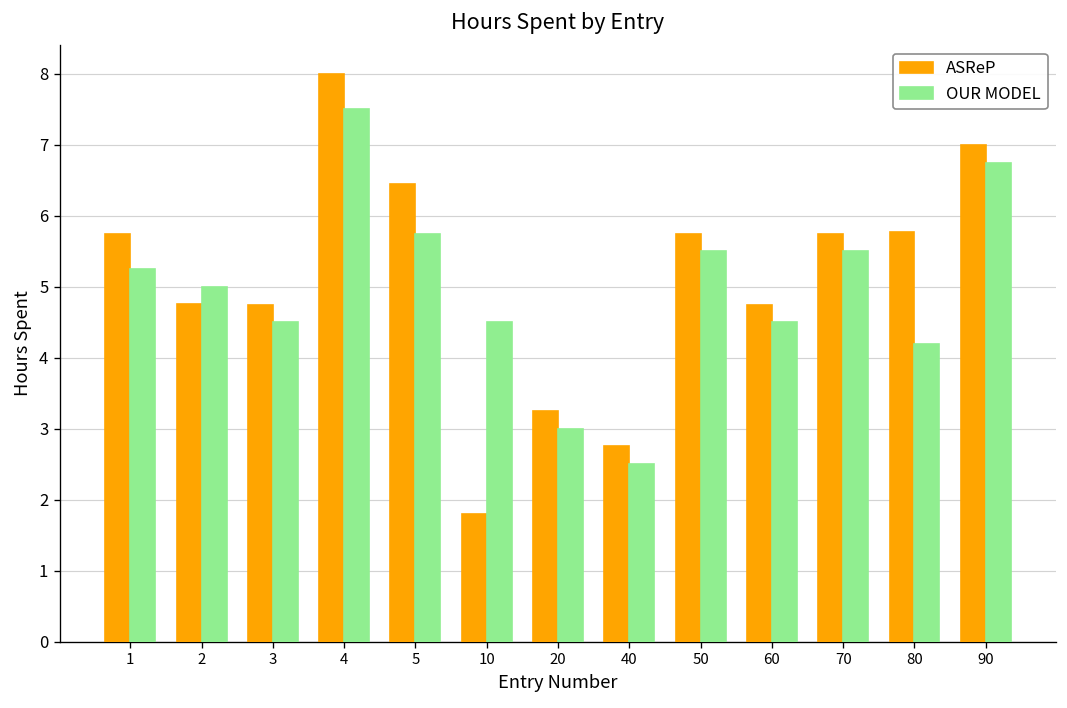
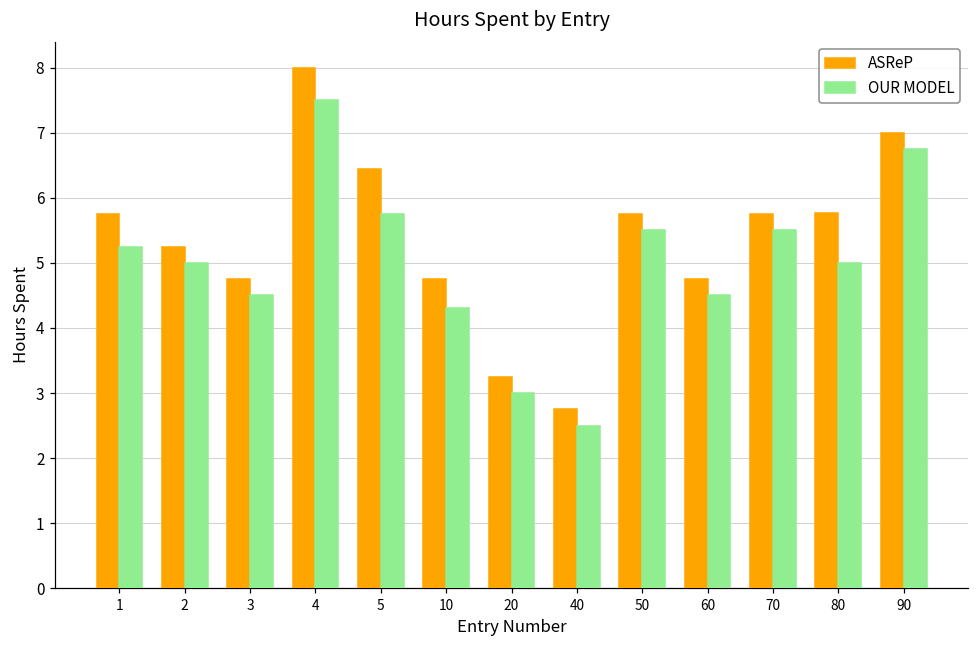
ASReP, 2: 4.8 -> 5.3
ASReP, 10: 1.8 -> 4.8
OUR MODEL, 10: 4.5 -> 4.3
OUR MODEL, 80: 4.2 -> 5.0
